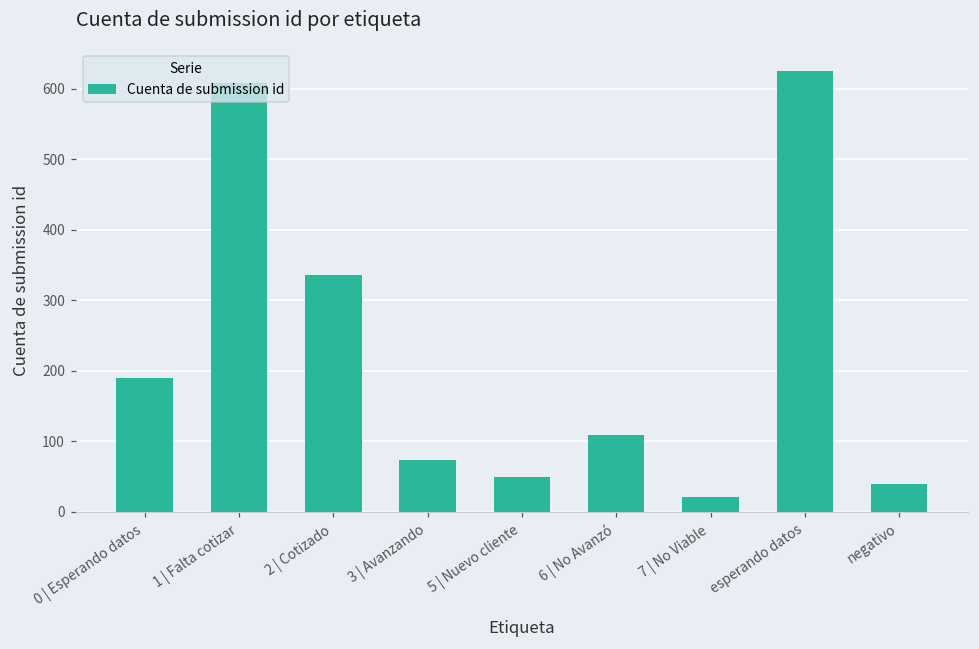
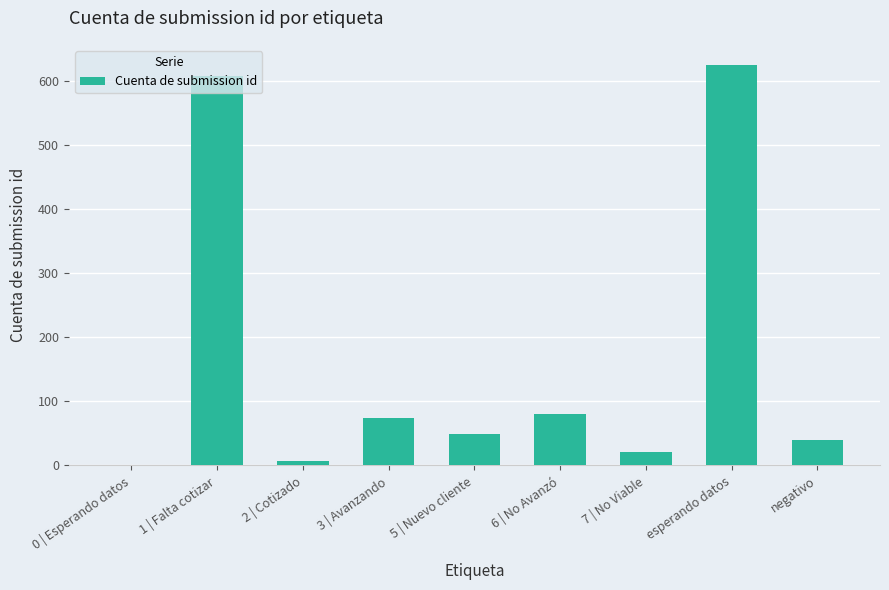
0 | Esperando datos: 190 -> 0
2 | Cotizado: 340 -> 10
6 | No Avanzó: 110 -> 80
